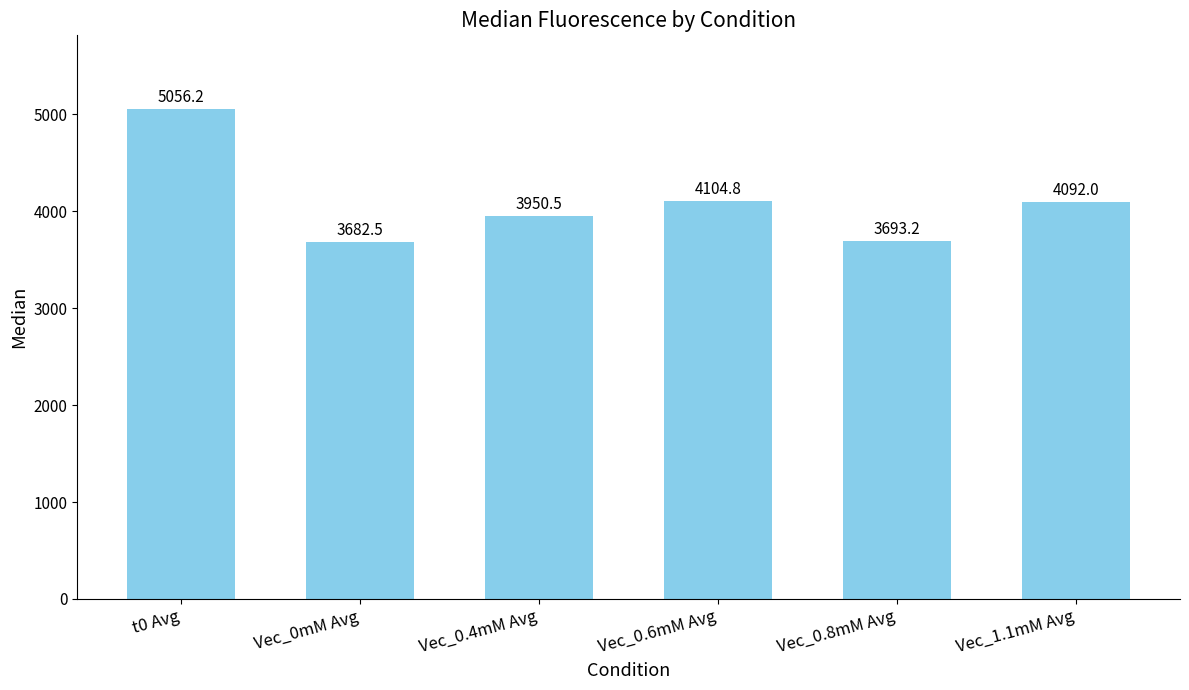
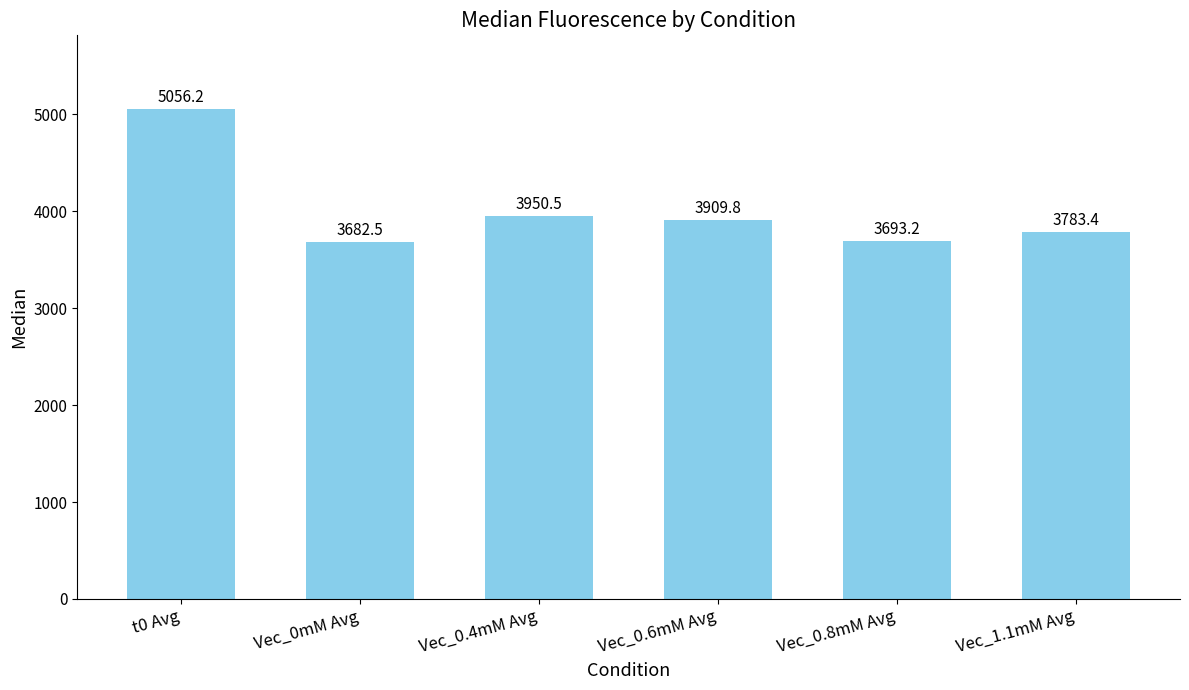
Vec_0.6mM Avg: 4104.8 -> 3909.8
Vec_1.1mM Avg: 4092.0 -> 3783.4
